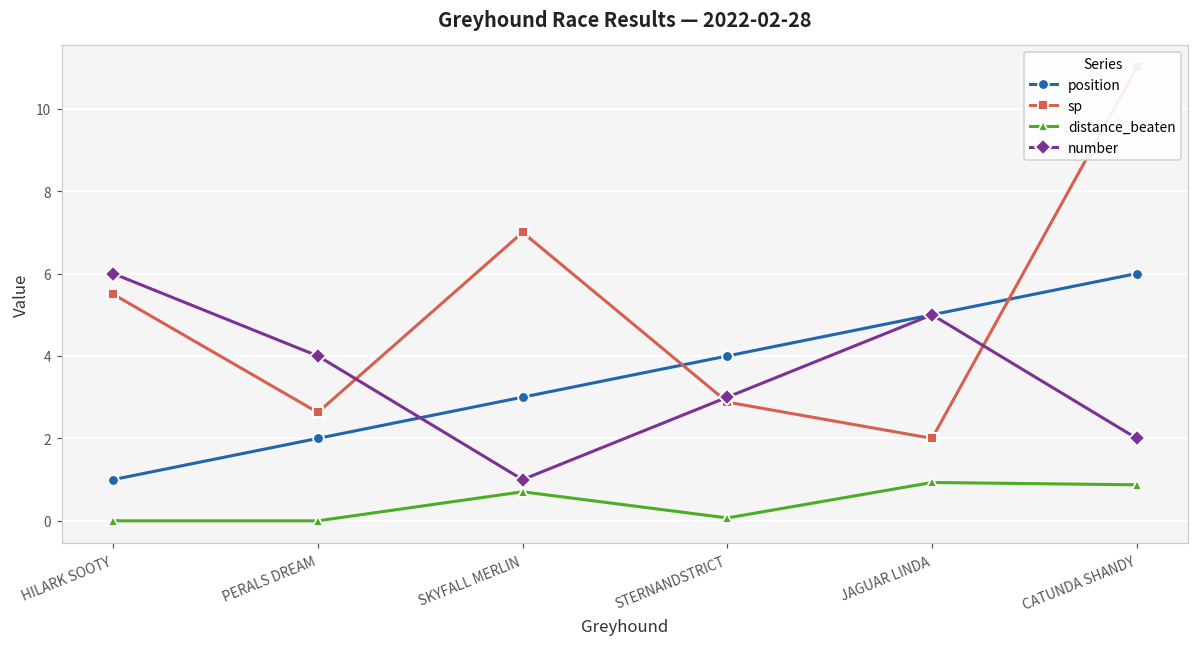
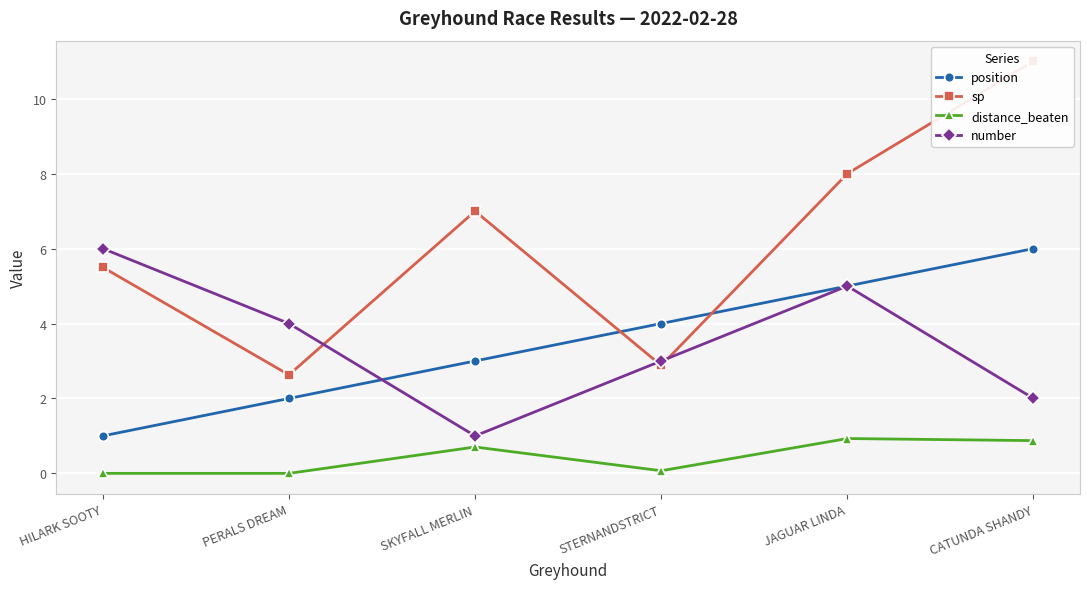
sp, JAGUAR LINDA: 2 -> 8
